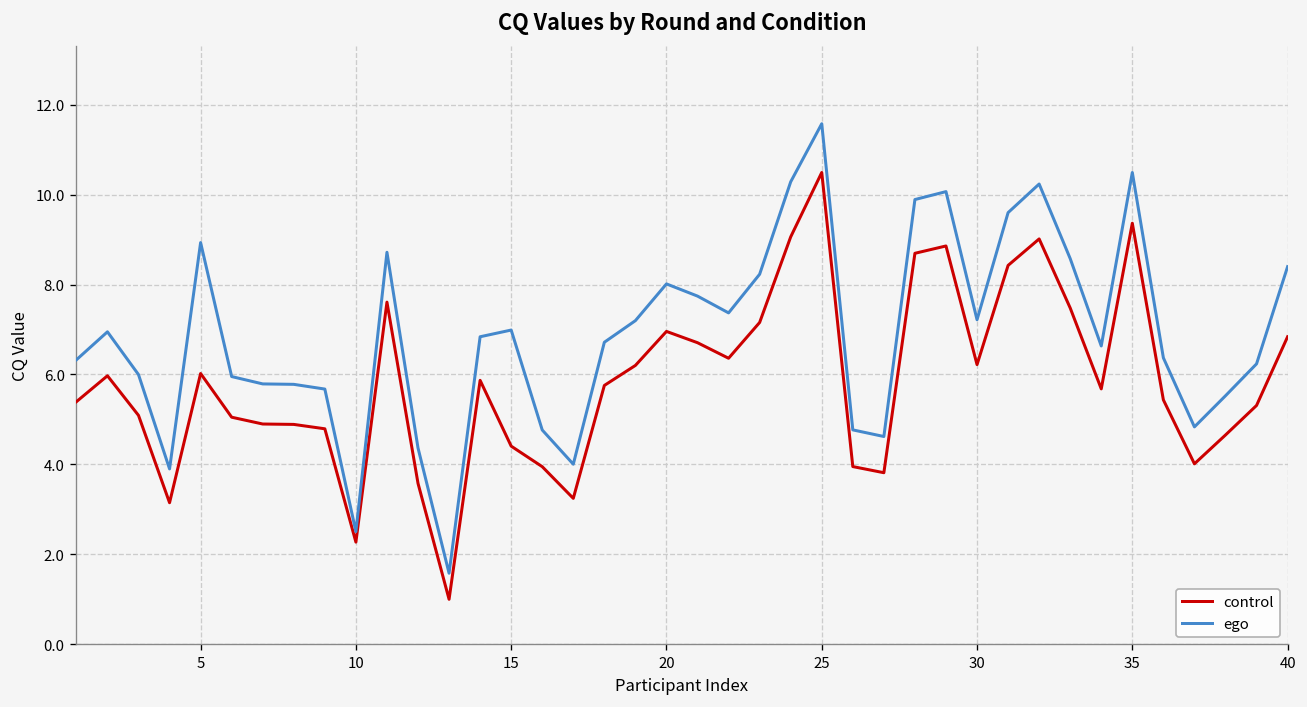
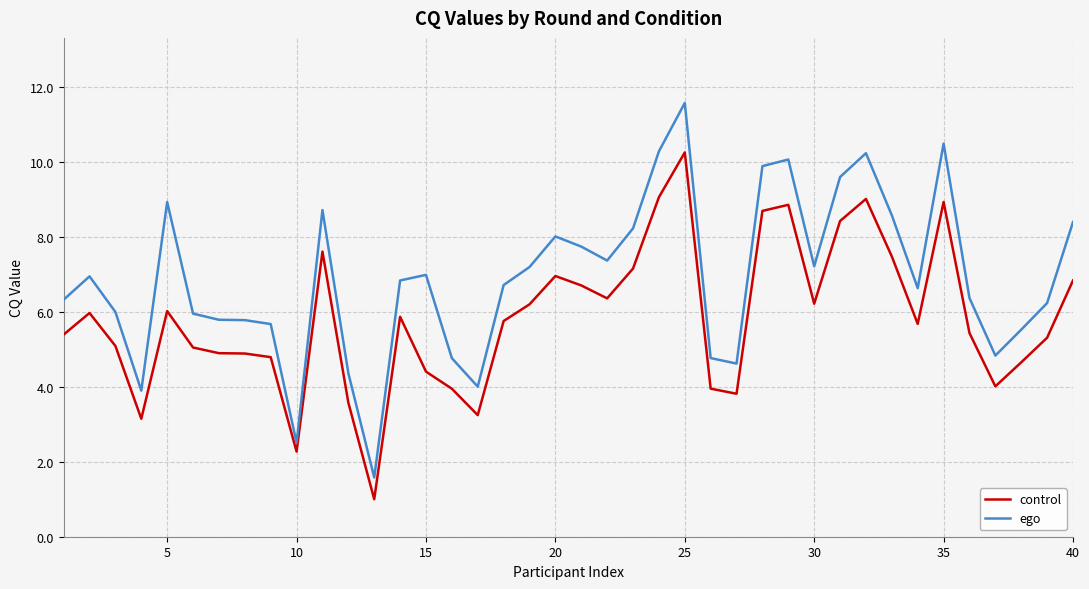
control, 25: 10.5 -> 10.3
control, 35: 9.4 -> 8.9
